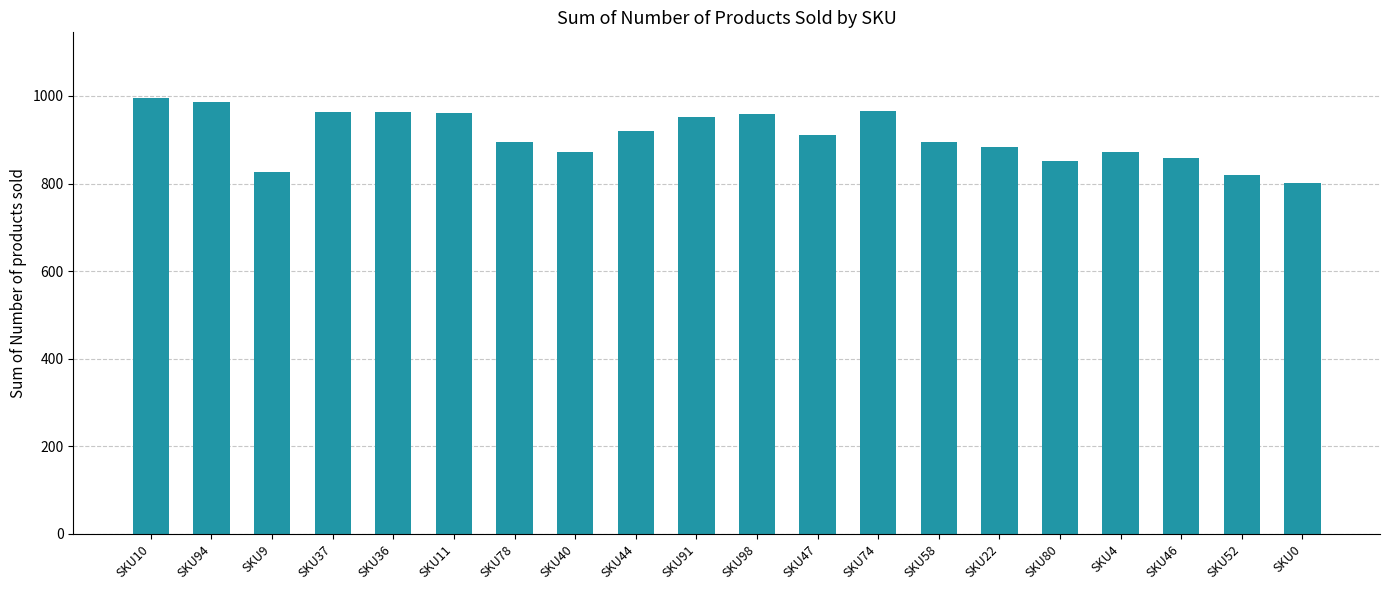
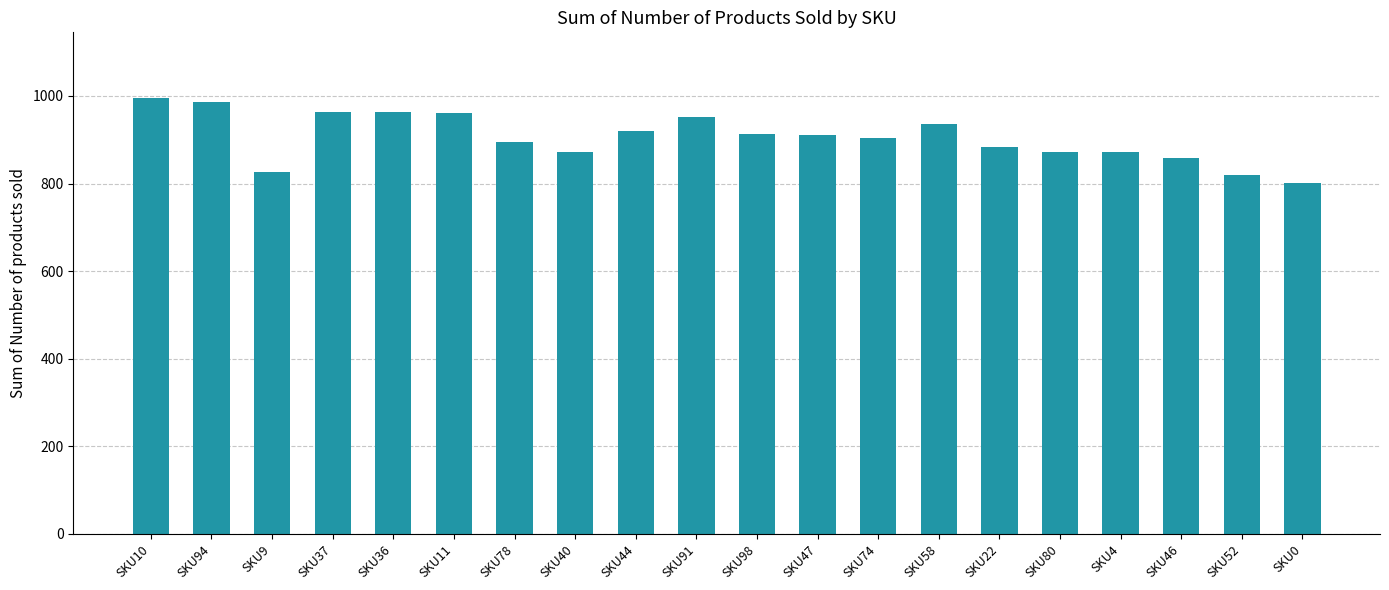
SKU98: 960 -> 910
SKU74: 970 -> 900
SKU58: 900 -> 940
SKU80: 850 -> 870
